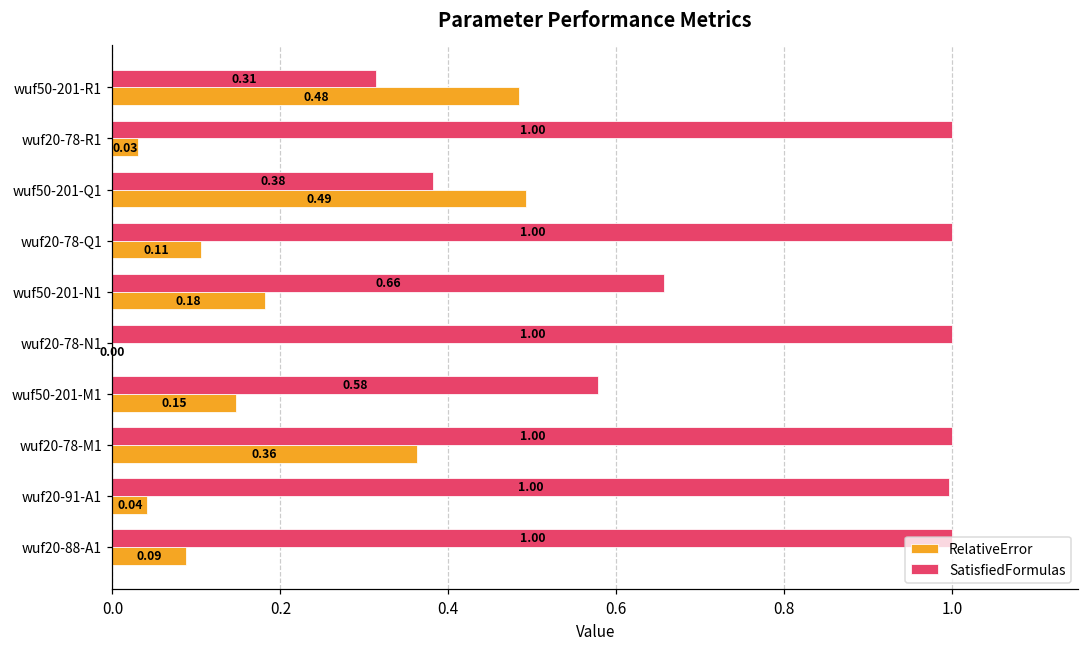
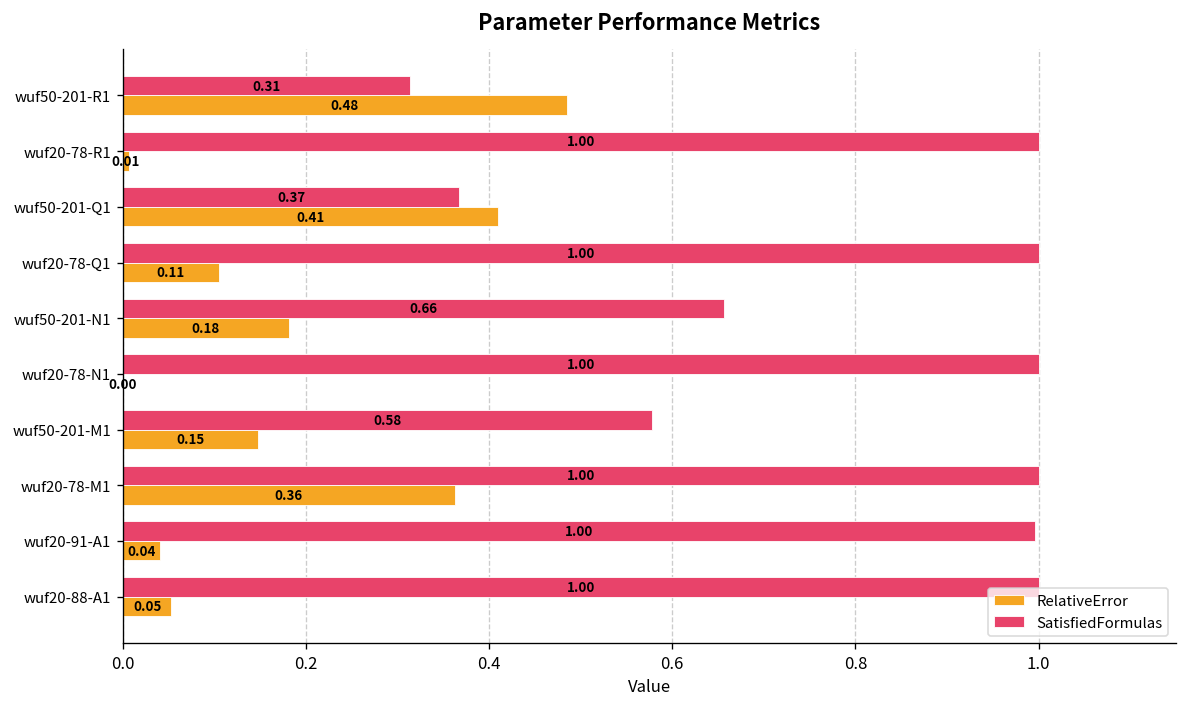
RelativeError, wuf20-78-R1: 0.03 -> 0.01
SatisfiedFormulas, wuf50-201-Q1: 0.38 -> 0.37
RelativeError, wuf50-201-Q1: 0.49 -> 0.41
RelativeError, wuf20-88-A1: 0.09 -> 0.05
